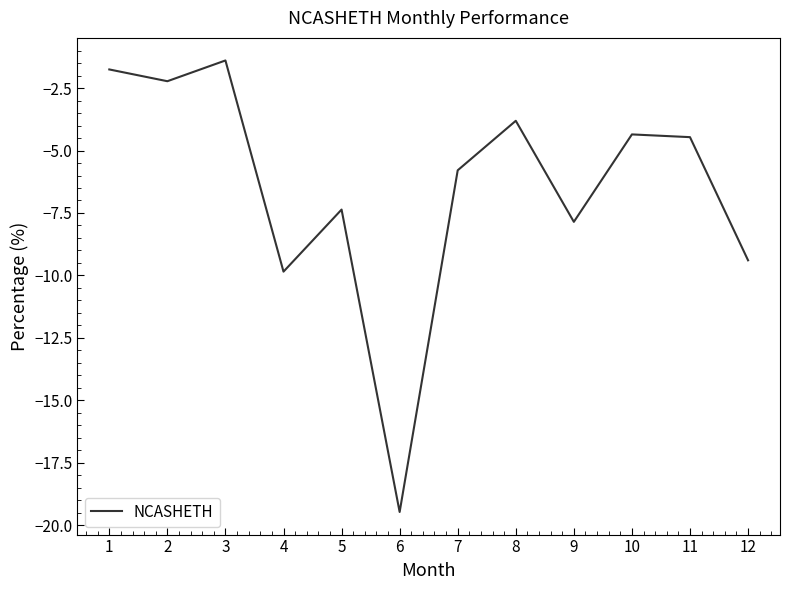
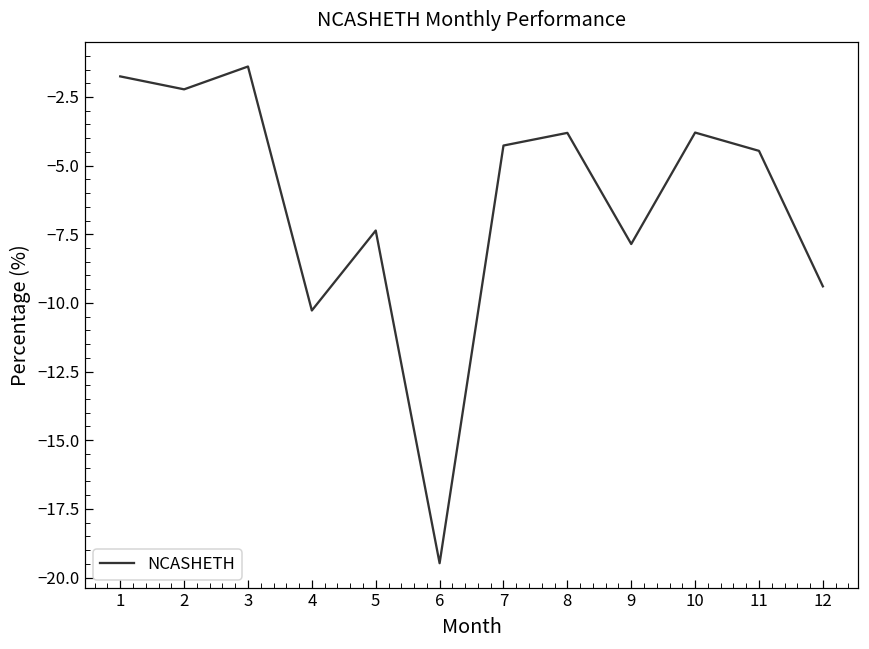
4: -9.9 -> -10.3
7: -5.8 -> -4.3
10: -4.4 -> -3.8
